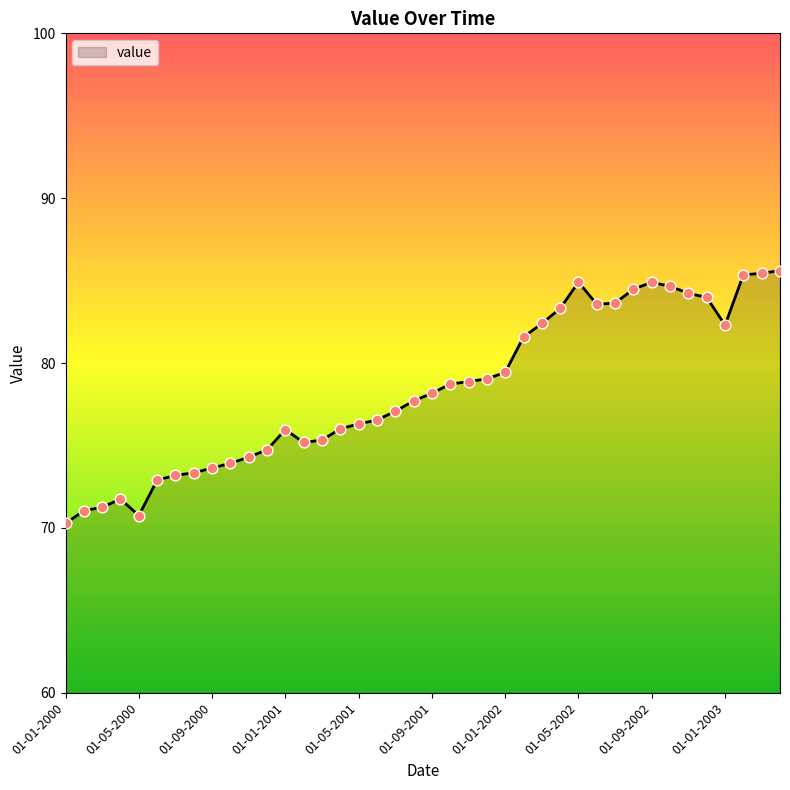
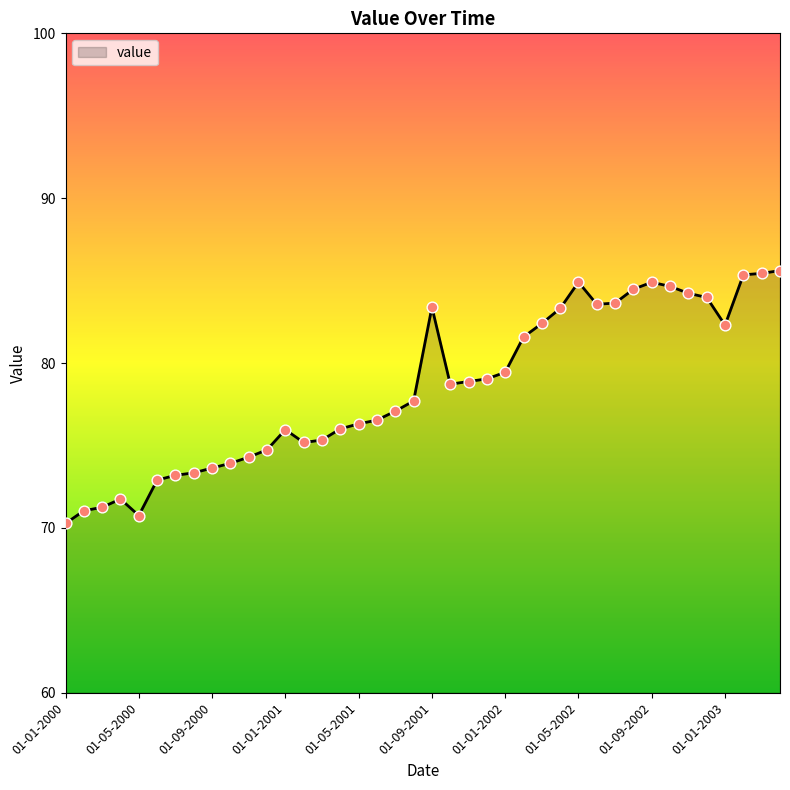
01-09-2001: 78.2 -> 83.4
